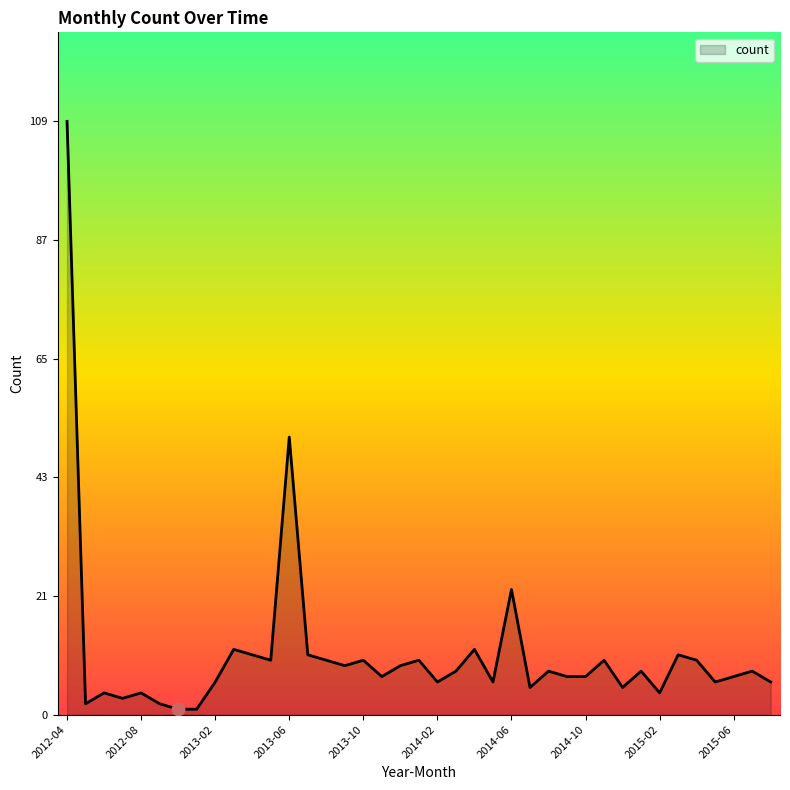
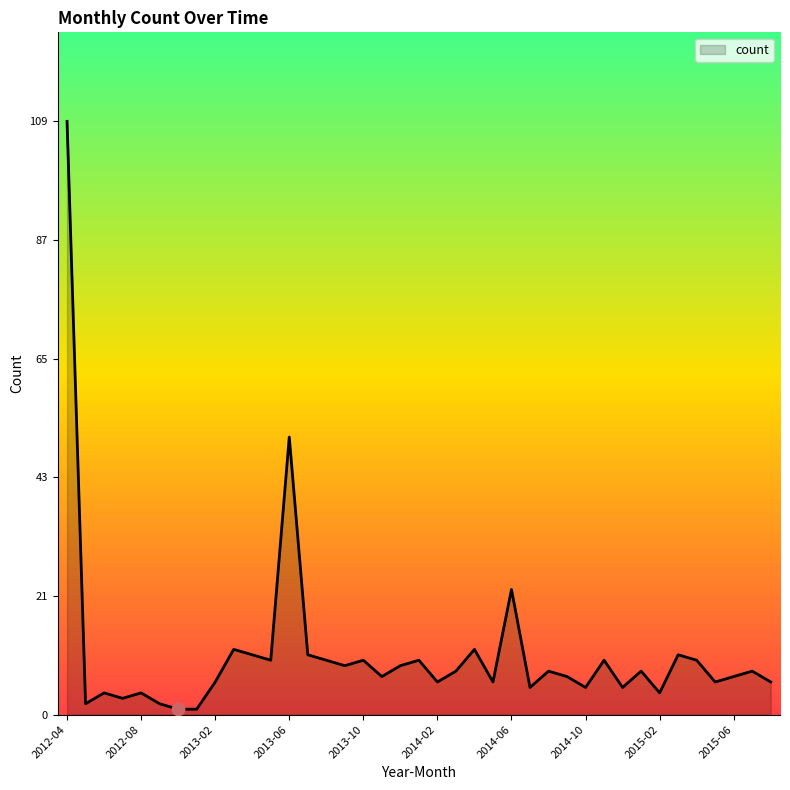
count, 2014-10: 7 -> 5
